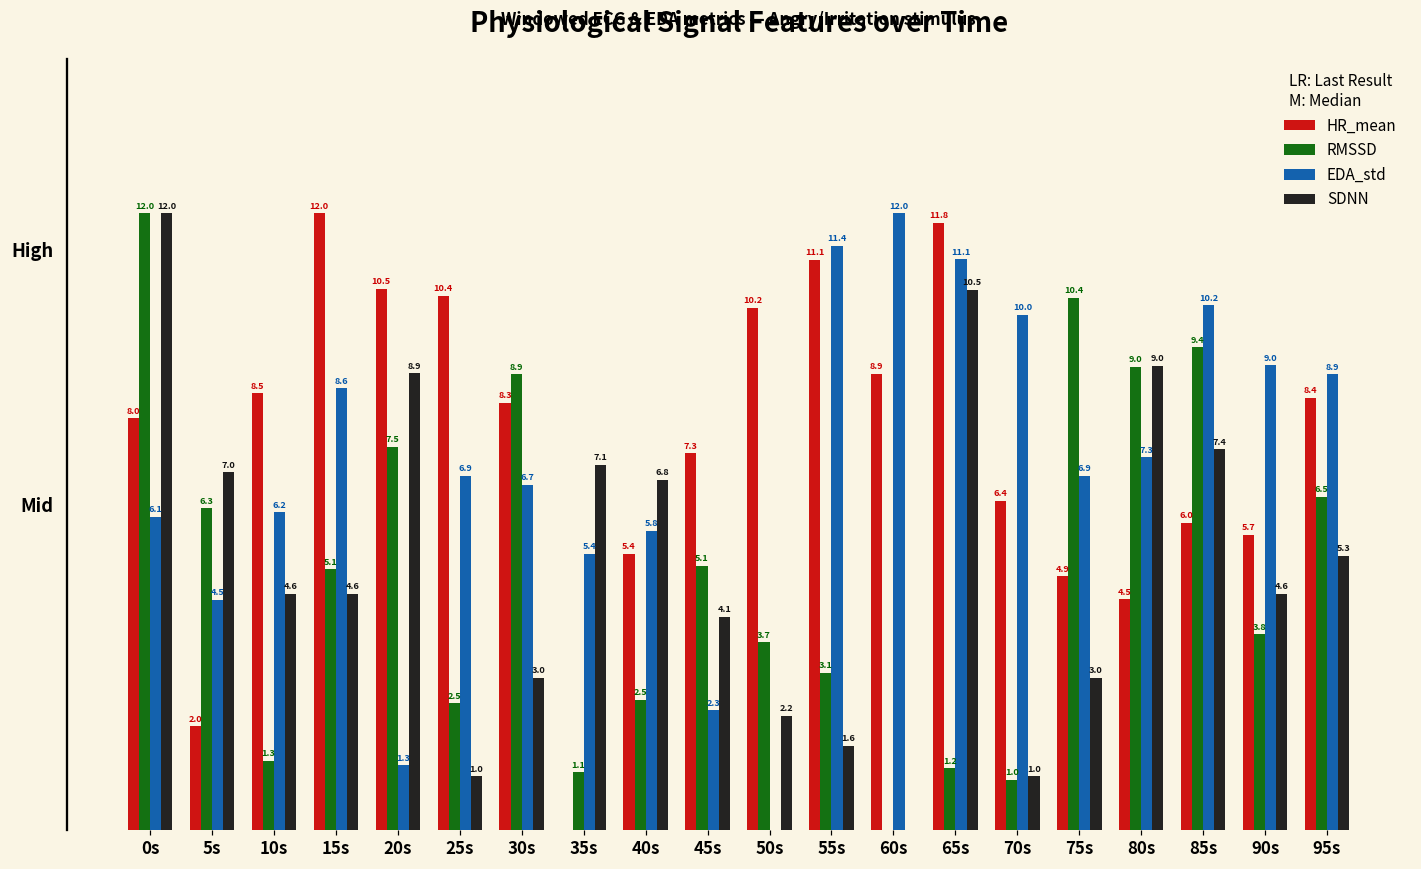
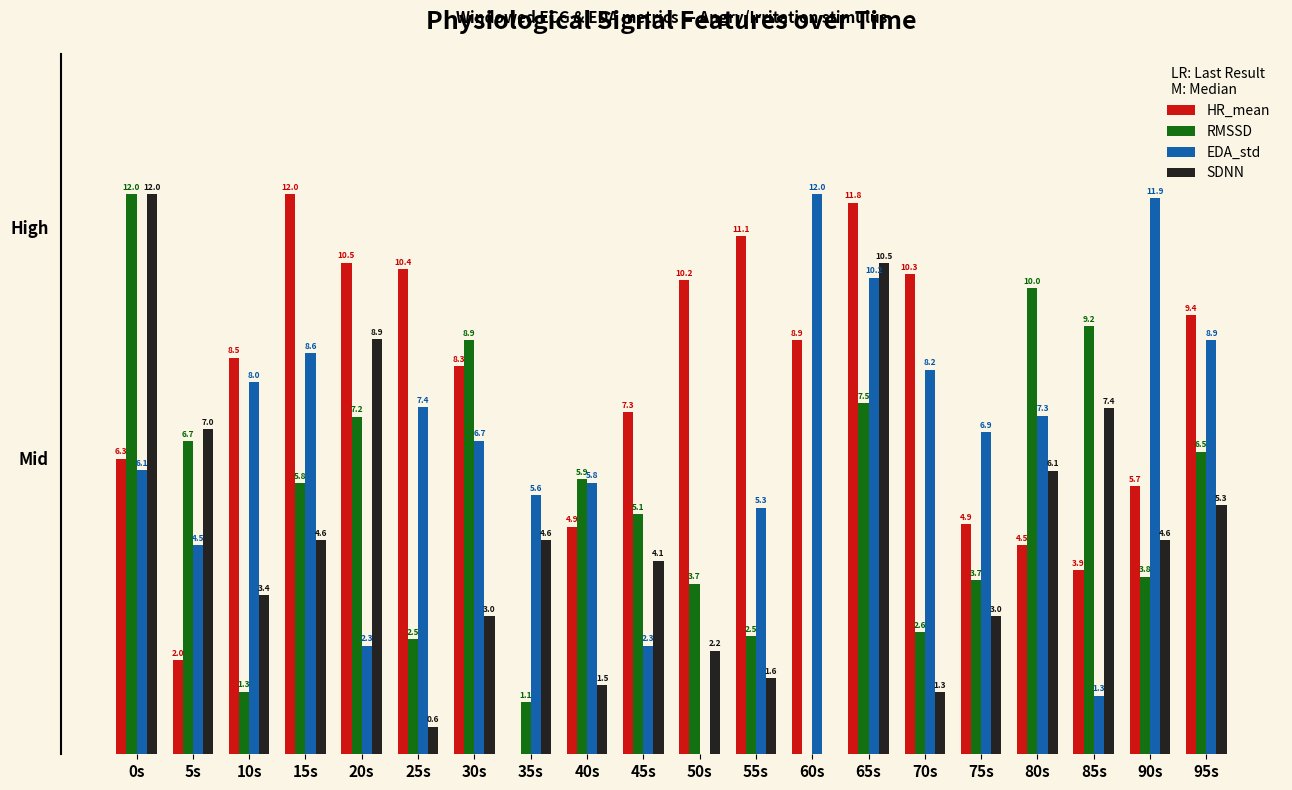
HR_mean, 0s: 8.0 -> 6.3
RMSSD, 5s: 6.3 -> 6.7
EDA_std, 10s: 6.2 -> 8.0
SDNN, 10s: 4.6 -> 3.4
RMSSD, 15s: 5.1 -> 5.8
RMSSD, 20s: 7.5 -> 7.2
EDA_std, 20s: 1.3 -> 2.3
EDA_std, 25s: 6.9 -> 7.4
SDNN, 25s: 1.0 -> 0.6
EDA_std, 35s: 5.4 -> 5.6
SDNN, 35s: 7.1 -> 4.6
HR_mean, 40s: 5.4 -> 4.9
RMSSD, 40s: 2.5 -> 5.9
SDNN, 40s: 6.8 -> 1.5
RMSSD, 55s: 3.1 -> 2.5
EDA_std, 55s: 11.4 -> 5.3
RMSSD, 65s: 1.2 -> 7.5
EDA_std, 65s: 11.1 -> 10.2
HR_mean, 70s: 6.4 -> 10.3
RMSSD, 70s: 1.0 -> 2.6
EDA_std, 70s: 10.0 -> 8.2
SDNN, 70s: 1.0 -> 1.3
RMSSD, 75s: 10.4 -> 3.7
RMSSD, 80s: 9.0 -> 10.0
SDNN, 80s: 9.0 -> 6.1
HR_mean, 85s: 6.0 -> 3.9
RMSSD, 85s: 9.4 -> 9.2
EDA_std, 85s: 10.2 -> 1.3
EDA_std, 90s: 9.0 -> 11.9
HR_mean, 95s: 8.4 -> 9.4
